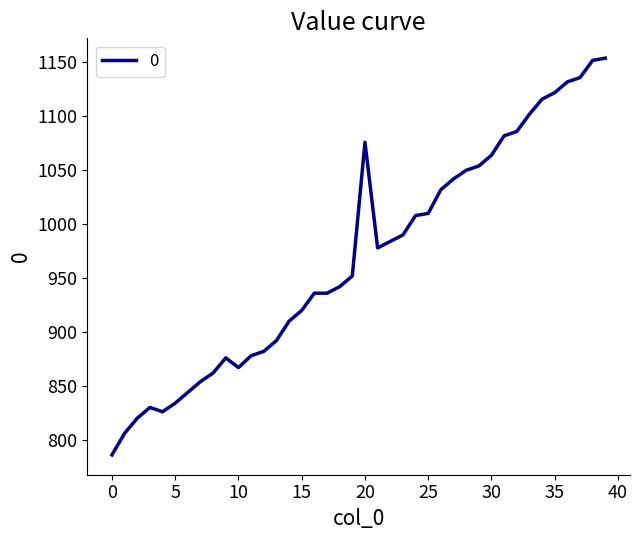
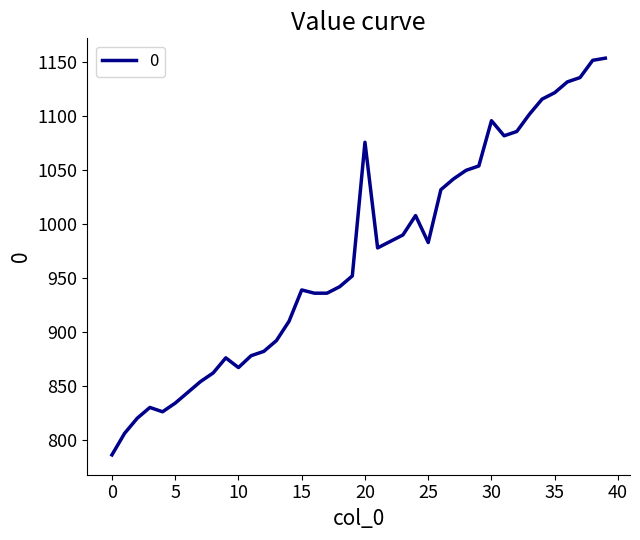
15: 920 -> 939
25: 1010 -> 983
30: 1064 -> 1096
